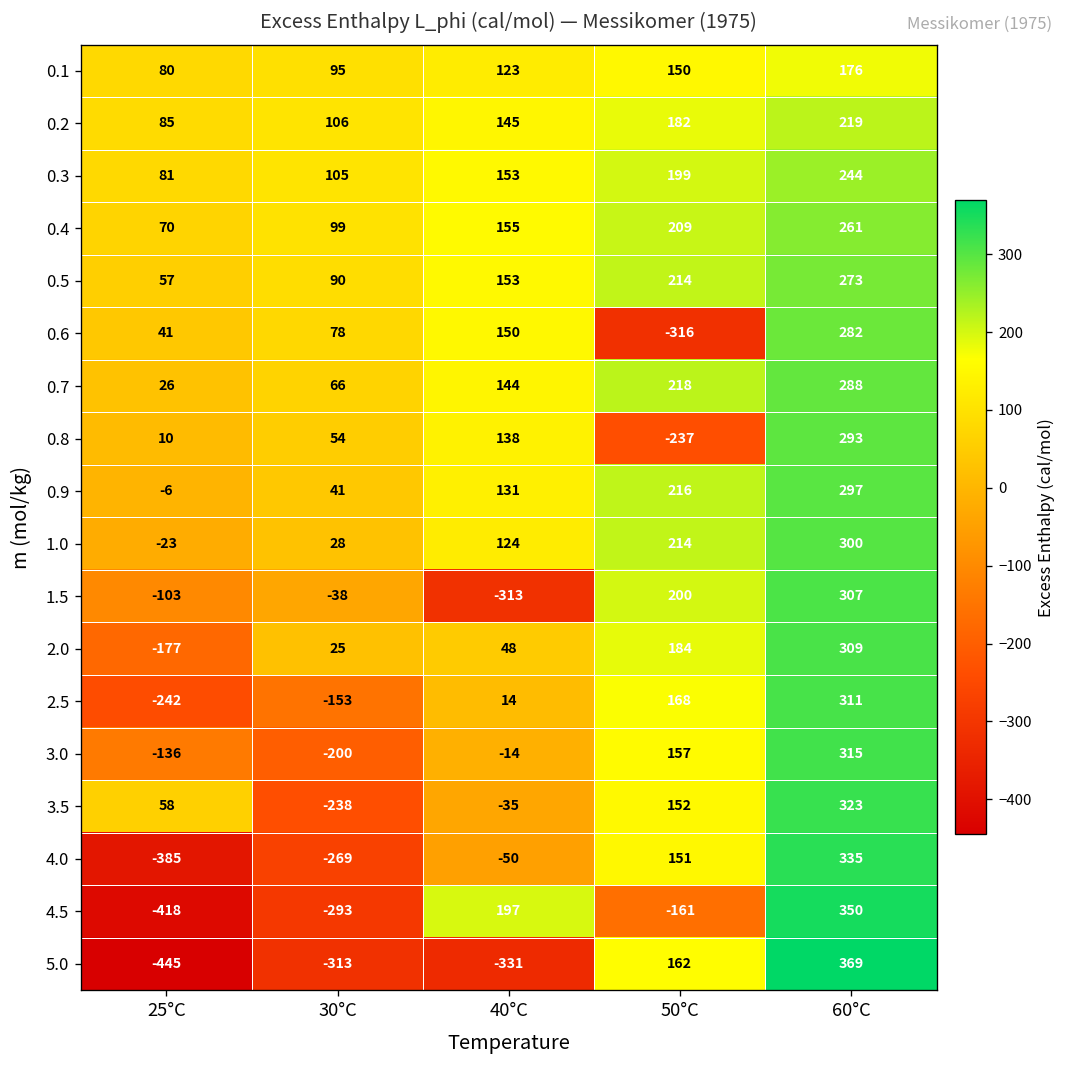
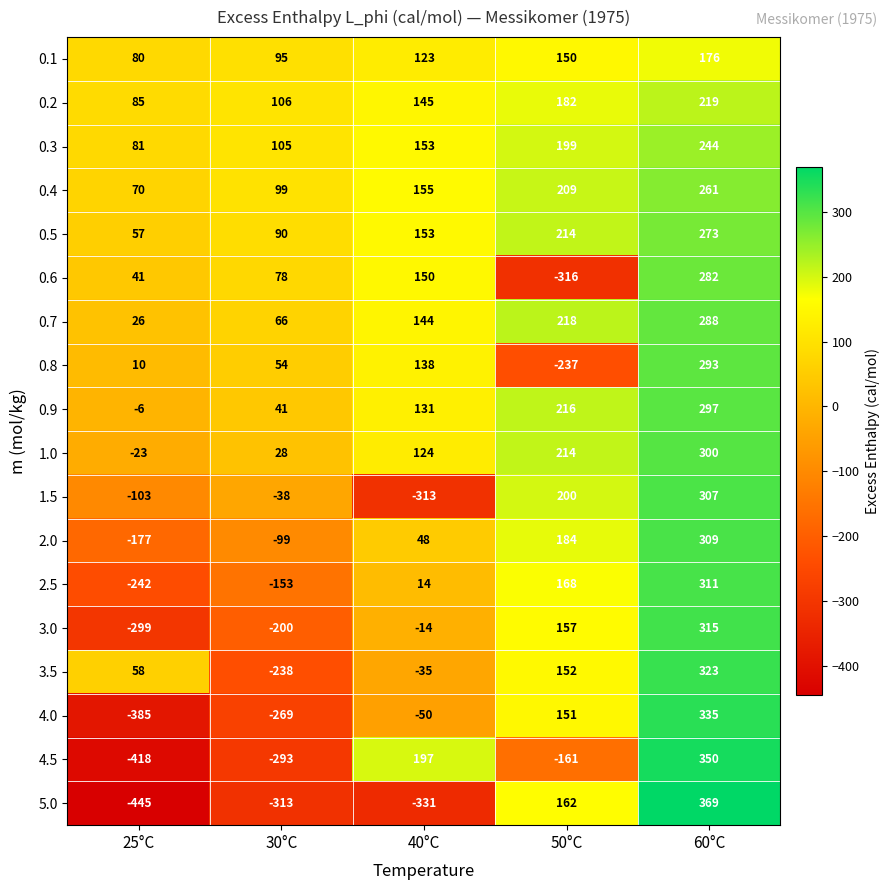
2.0, 30°C: 25 -> -99
3.0, 25°C: -136 -> -299
